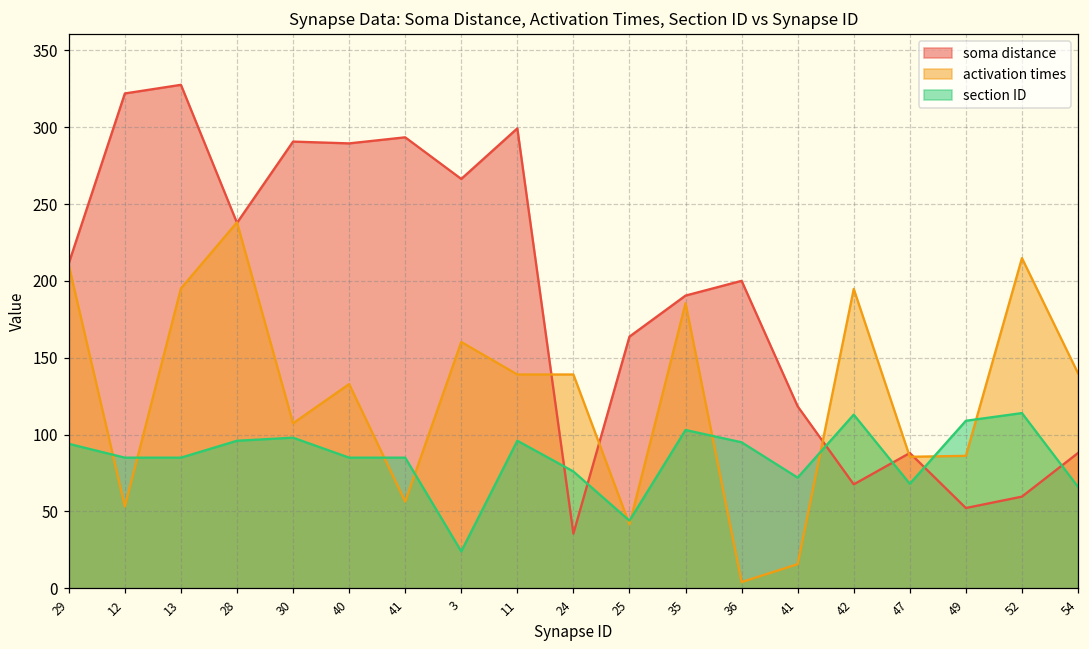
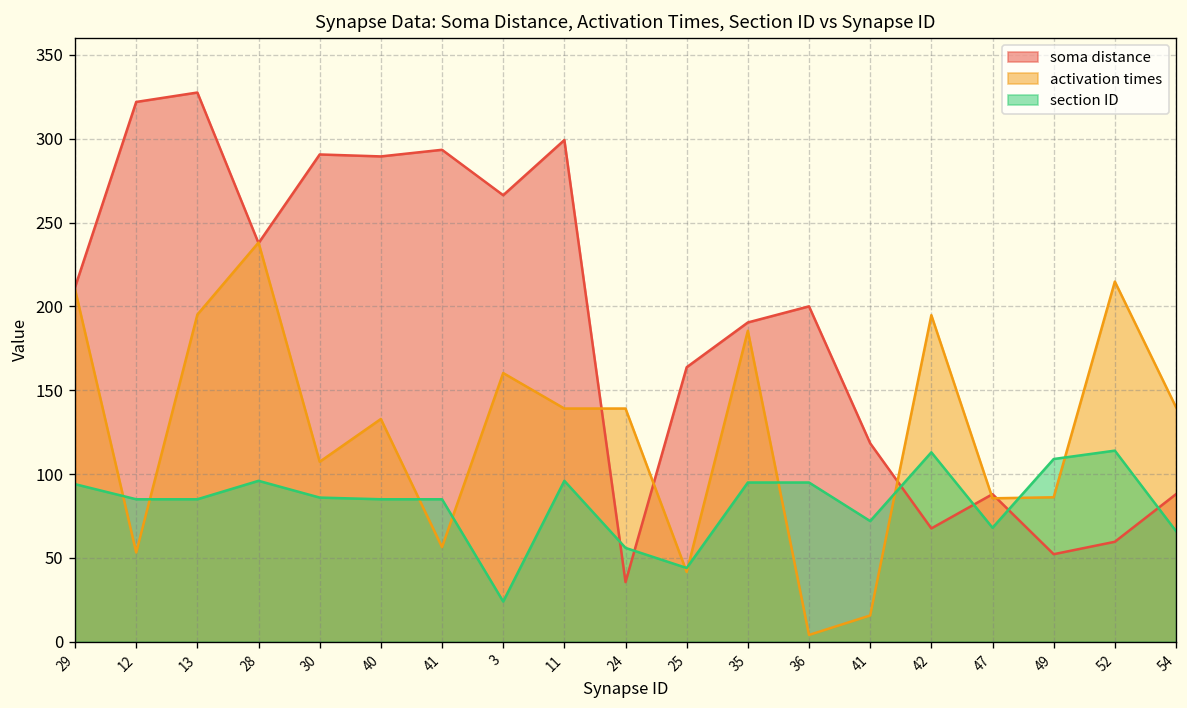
section ID, 30: 98 -> 86
section ID, 24: 76 -> 56
section ID, 35: 103 -> 95
